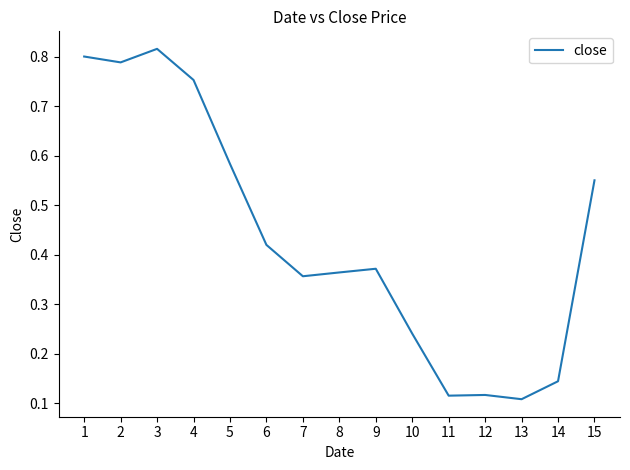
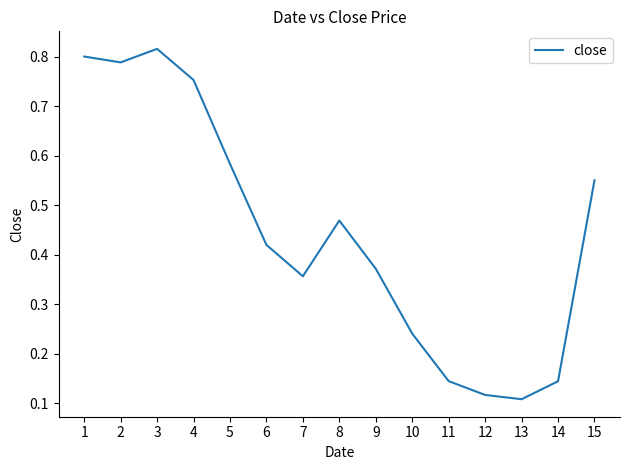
8: 0.36 -> 0.47
11: 0.12 -> 0.14
